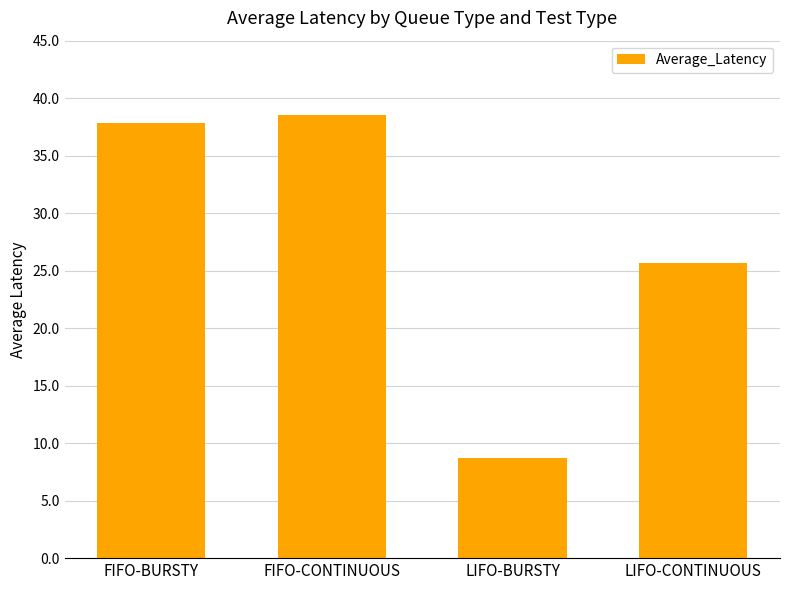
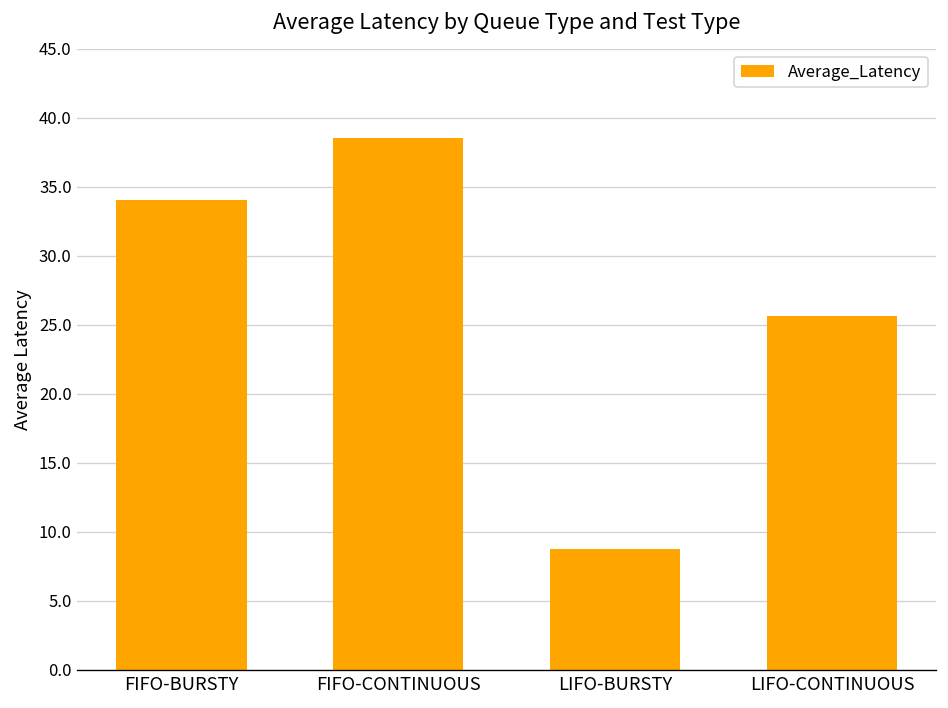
FIFO-BURSTY: 37.8 -> 34.0
